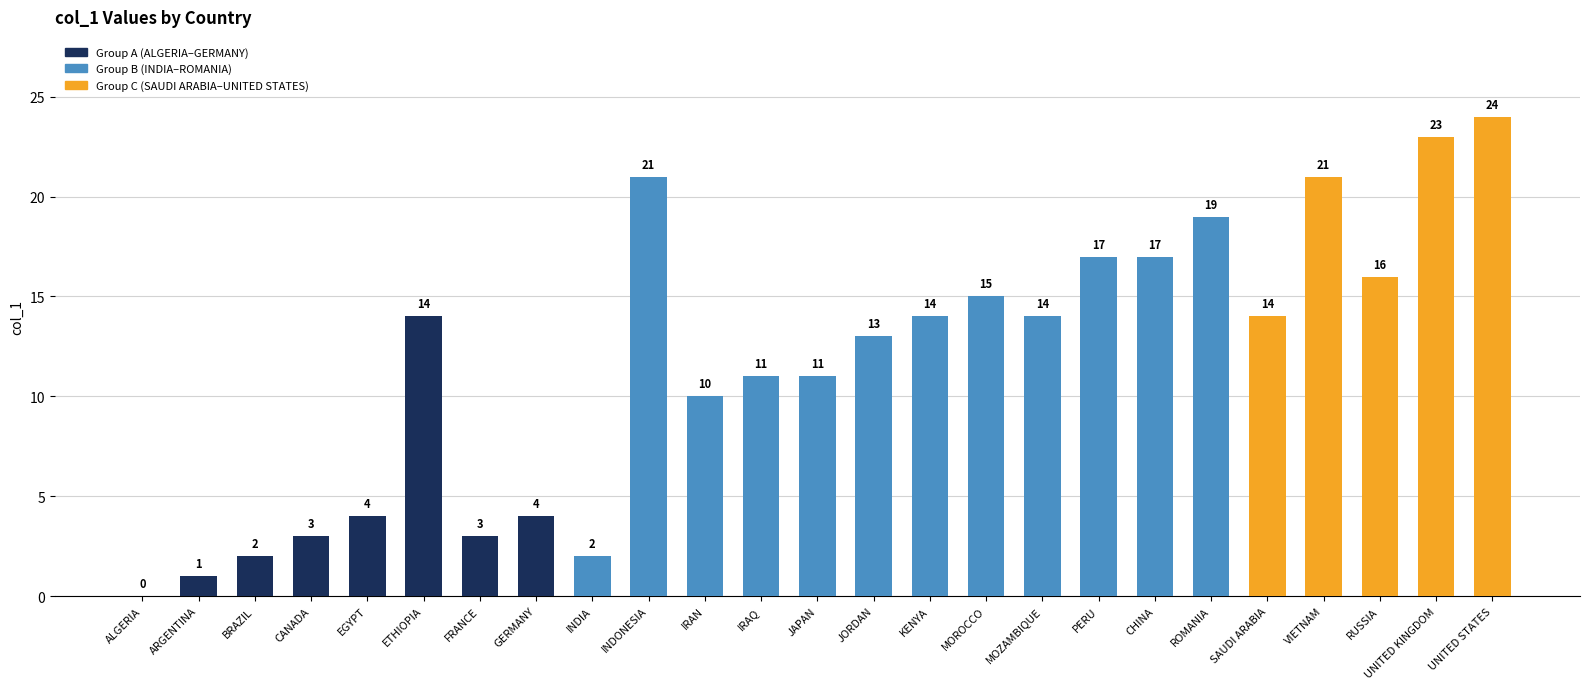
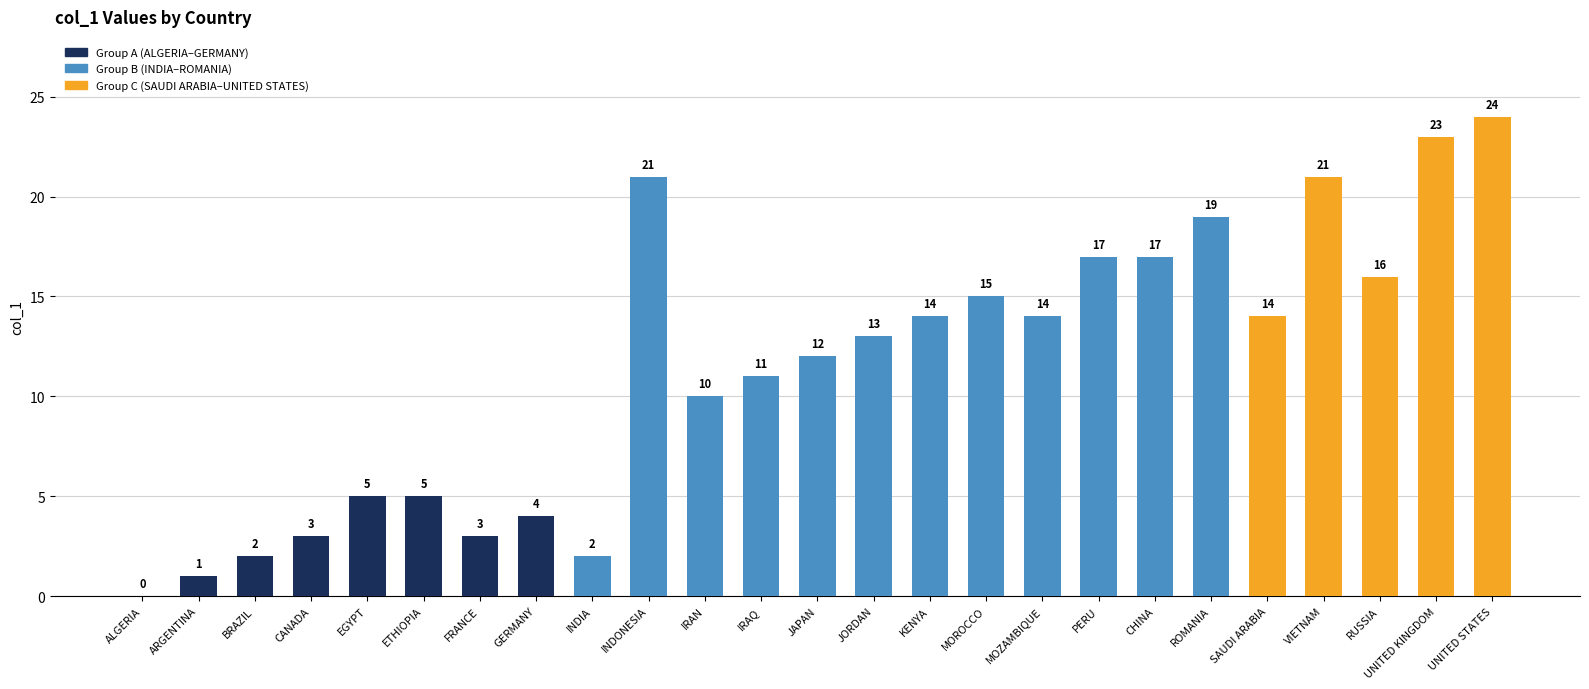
EGYPT: 4 -> 5
ETHIOPIA: 14 -> 5
JAPAN: 11 -> 12
